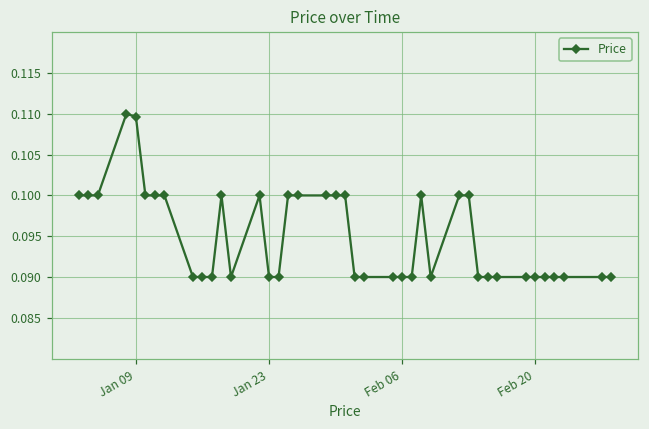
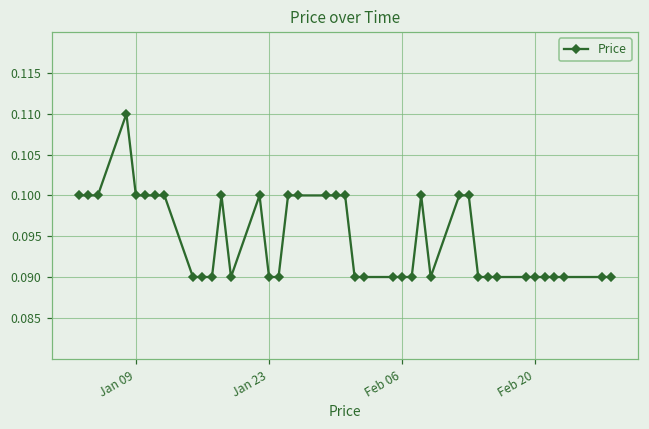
Jan 09: 0.110 -> 0.100
